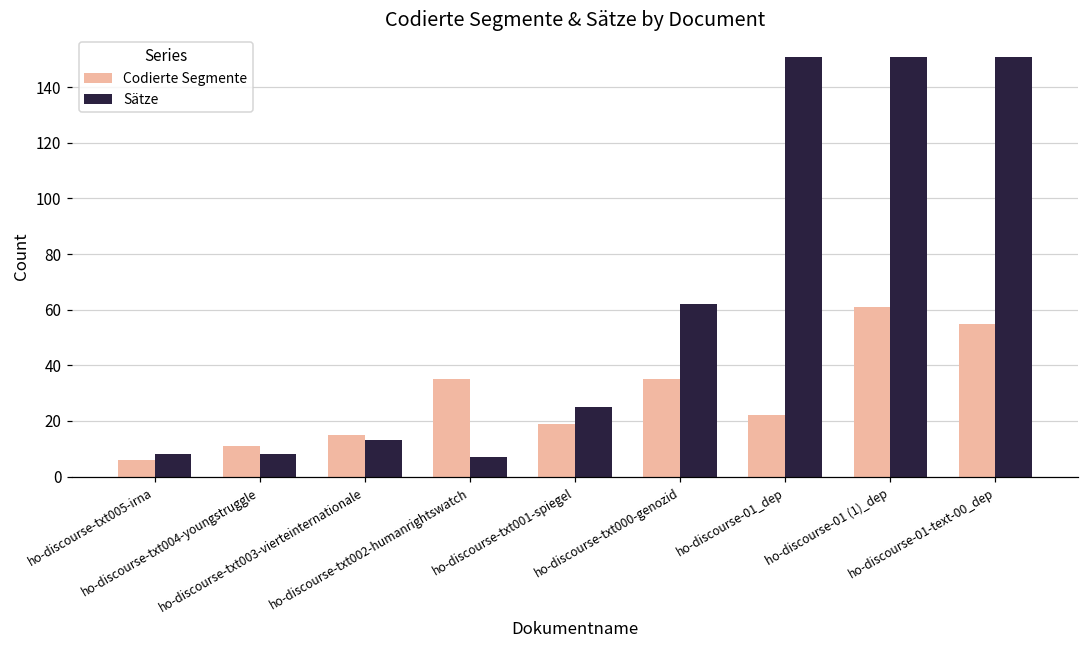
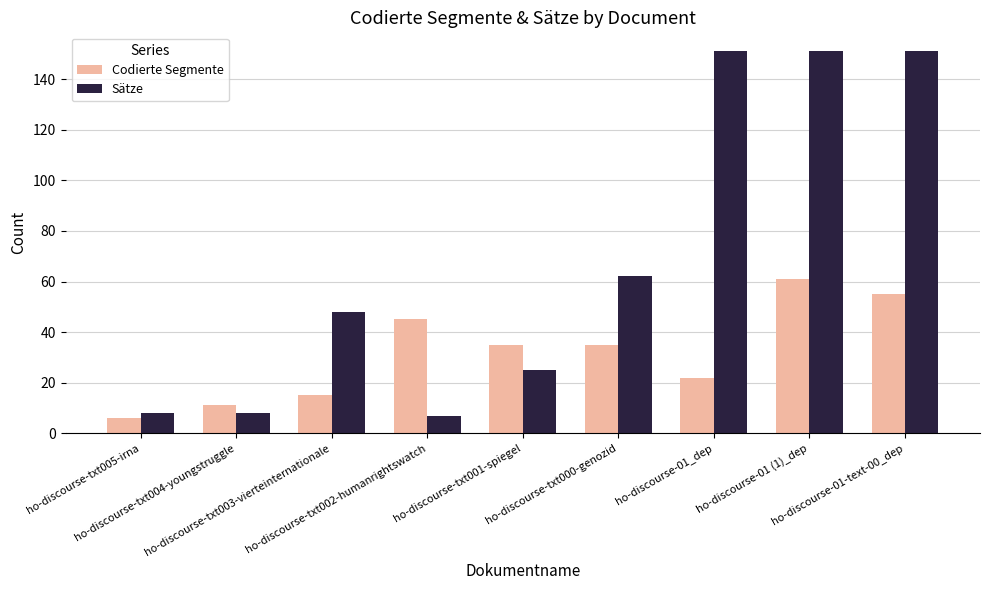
Sätze, ho-discourse-txt003-vierteinternationale: 13 -> 48
Codierte Segmente, ho-discourse-txt002-humanrightswatch: 35 -> 45
Codierte Segmente, ho-discourse-txt001-spiegel: 19 -> 35
